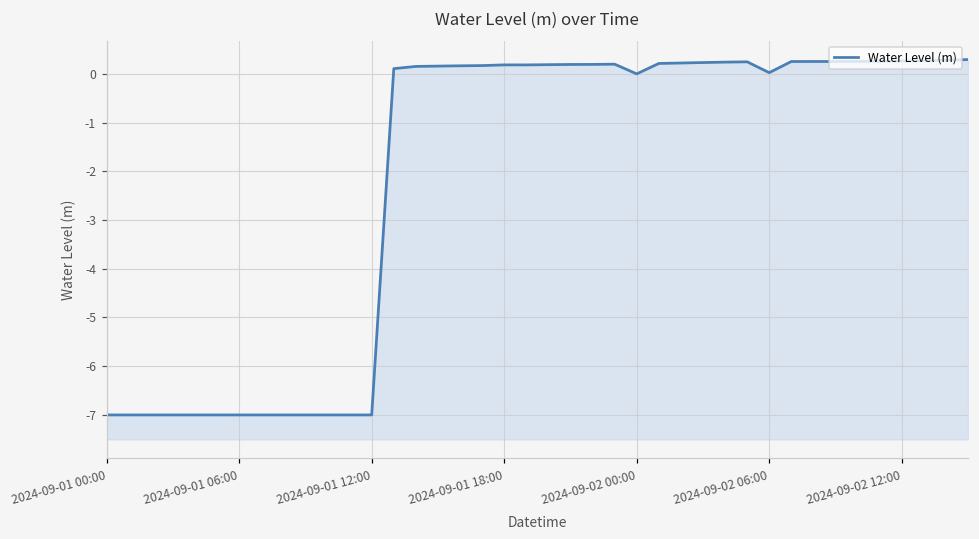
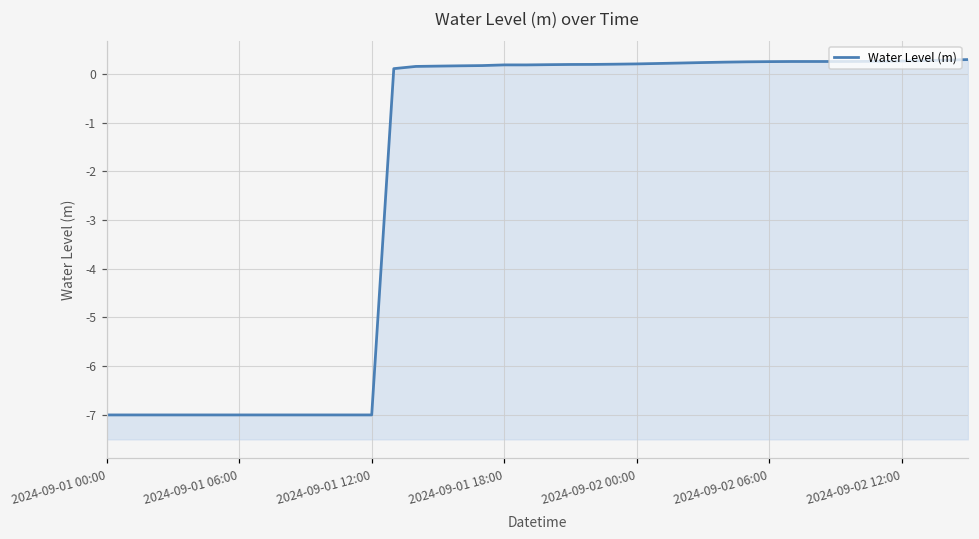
2024-09-02 00:00: 0.0 -> 0.2
2024-09-02 06:00: 0.0 -> 0.3
